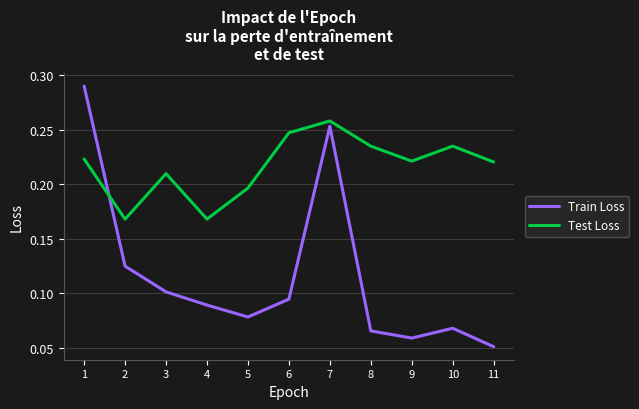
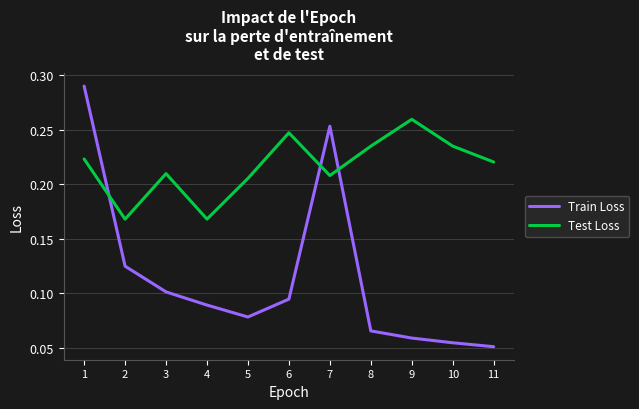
Test Loss, 5: 0.197 -> 0.205
Test Loss, 7: 0.258 -> 0.208
Test Loss, 9: 0.221 -> 0.259
Train Loss, 10: 0.068 -> 0.055
